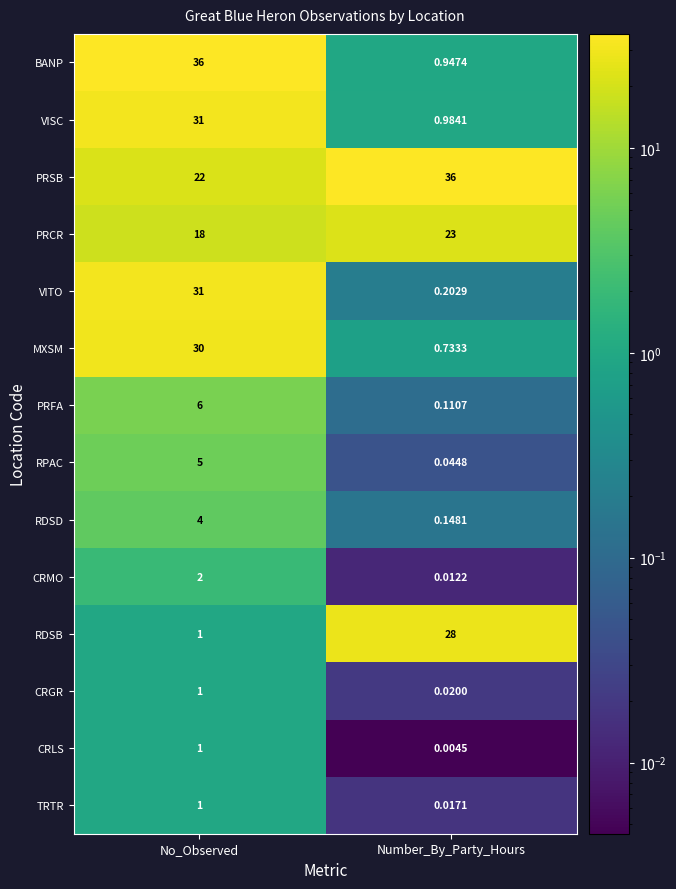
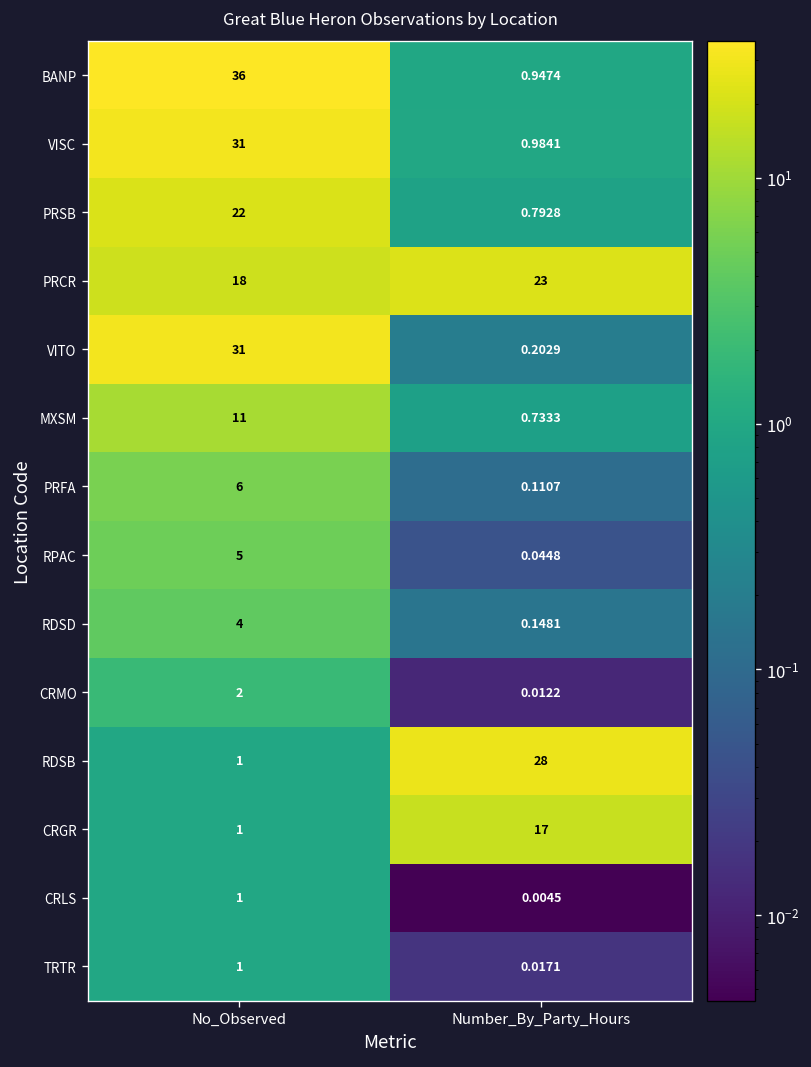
PRSB, Number_By_Party_Hours: 36 -> 0.7928
MXSM, No_Observed: 30 -> 11
CRGR, Number_By_Party_Hours: 0.0200 -> 17
